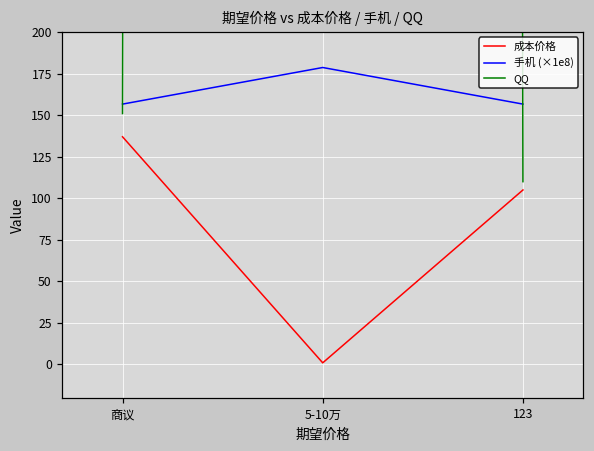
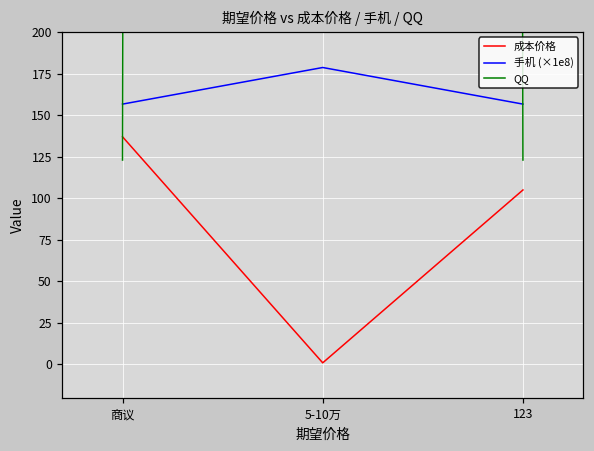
QQ, 商议: 151 -> 123
QQ, 123: 110 -> 123
